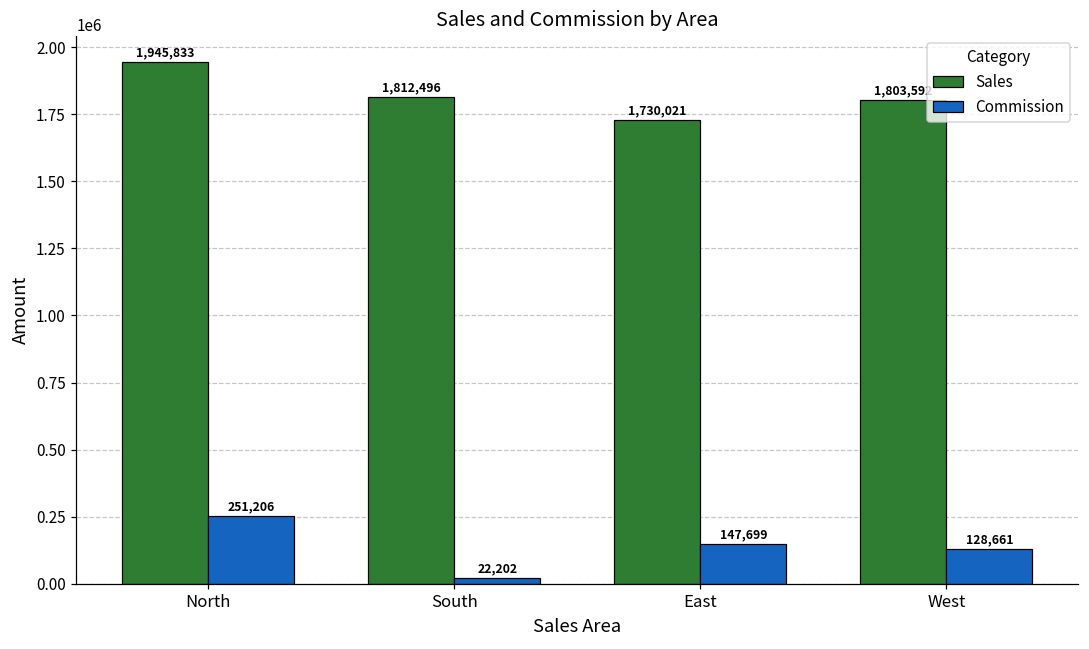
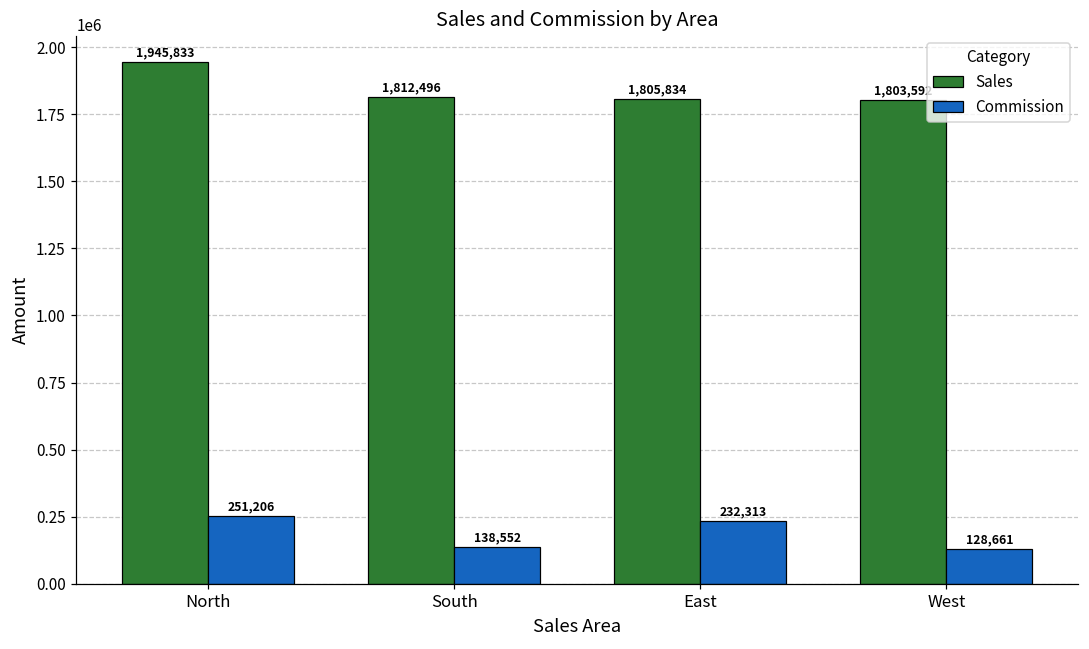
Commission, South: 22,202 -> 138,552
Sales, East: 1,730,021 -> 1,805,834
Commission, East: 147,699 -> 232,313
